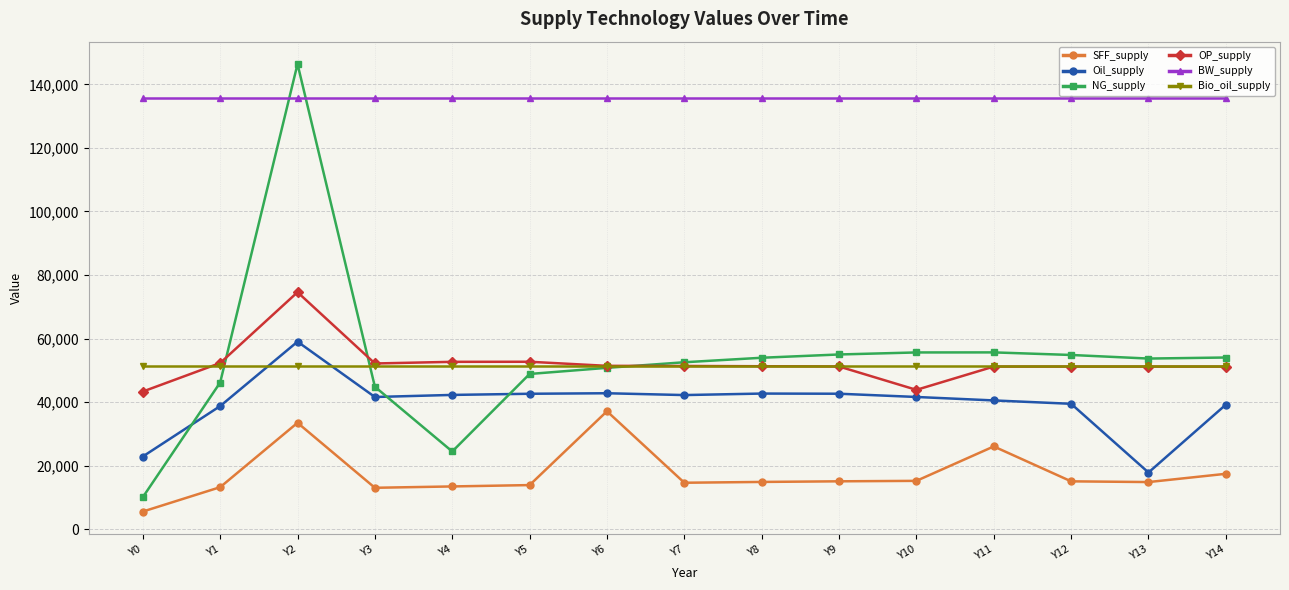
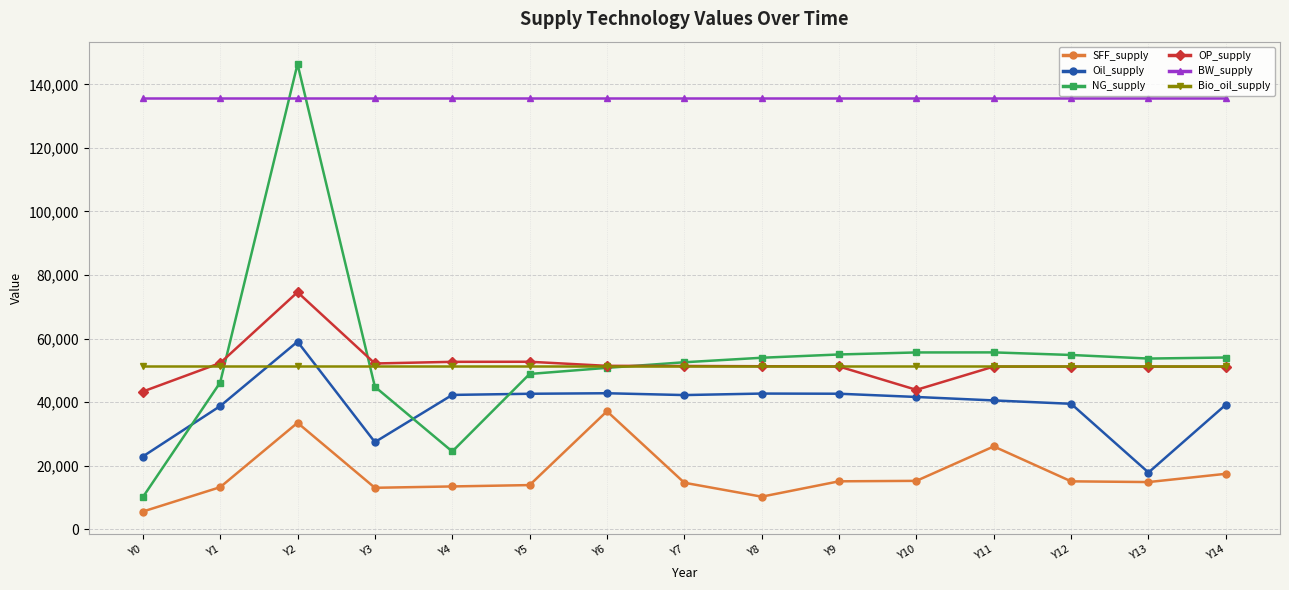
Oil_supply, Y3: 42,000 -> 27,000
SFF_supply, Y8: 15,000 -> 10,000
